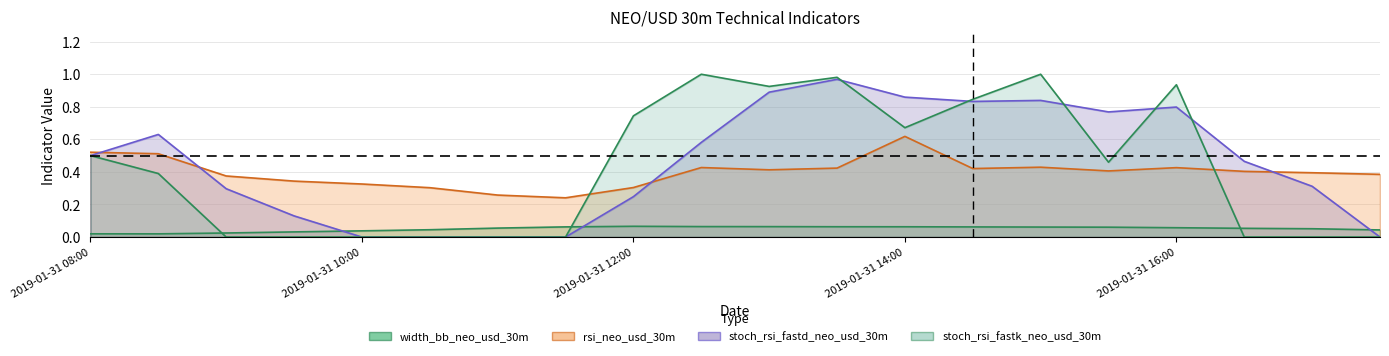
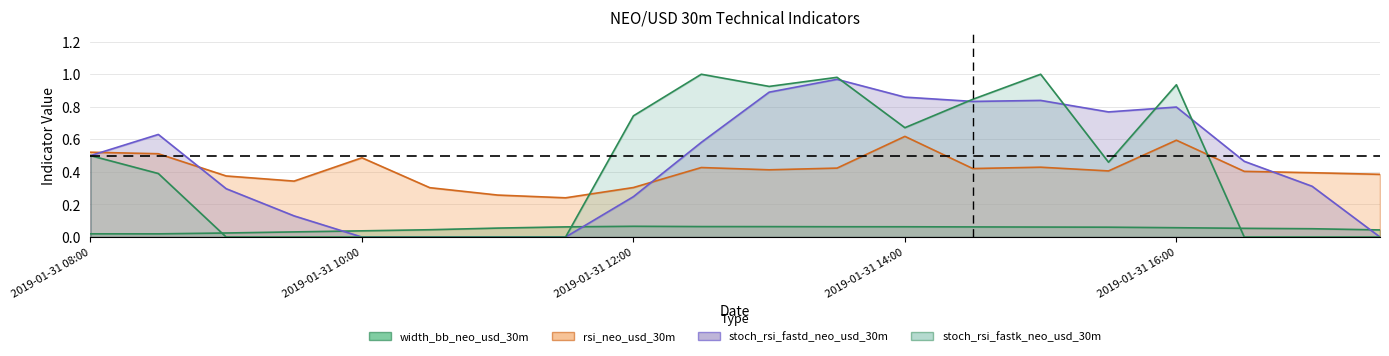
rsi_neo_usd_30m, 2019-01-31 10:00: 0.33 -> 0.49
rsi_neo_usd_30m, 2019-01-31 16:00: 0.43 -> 0.59
